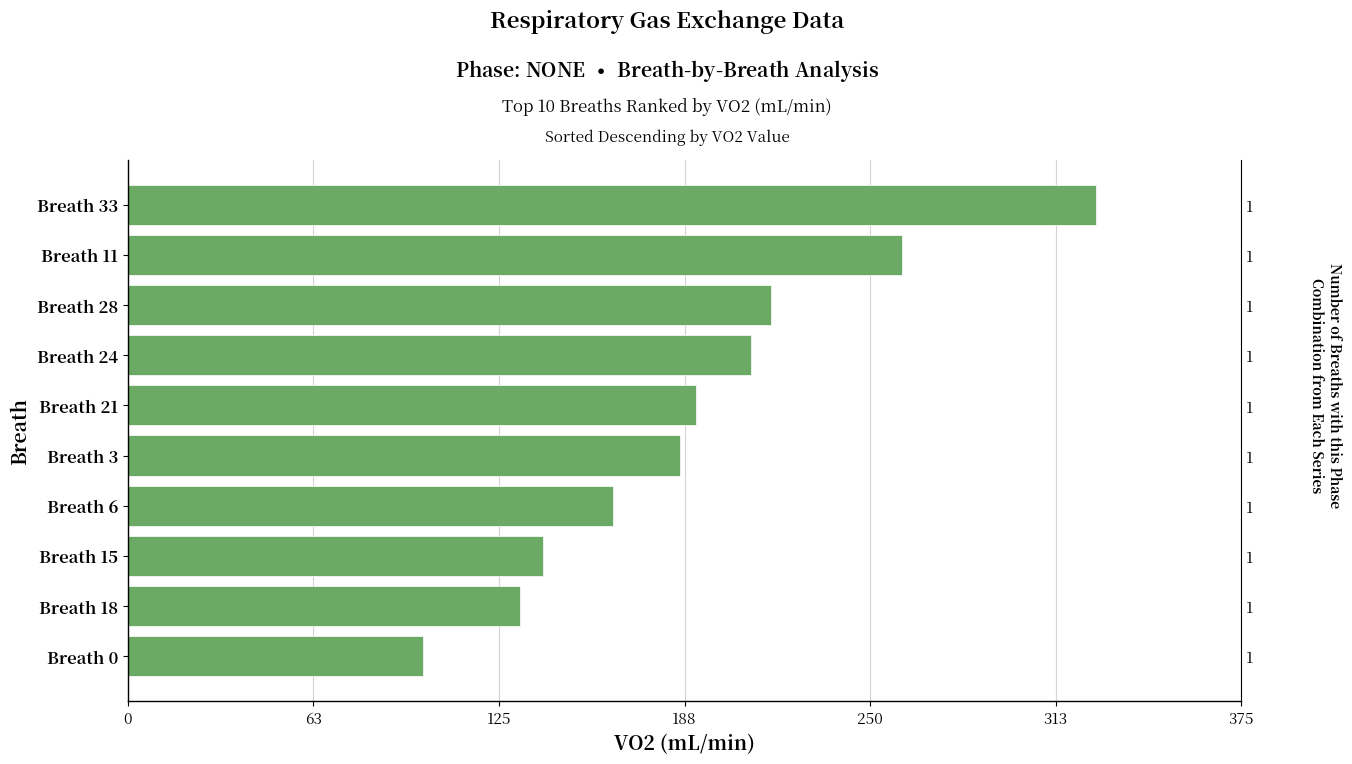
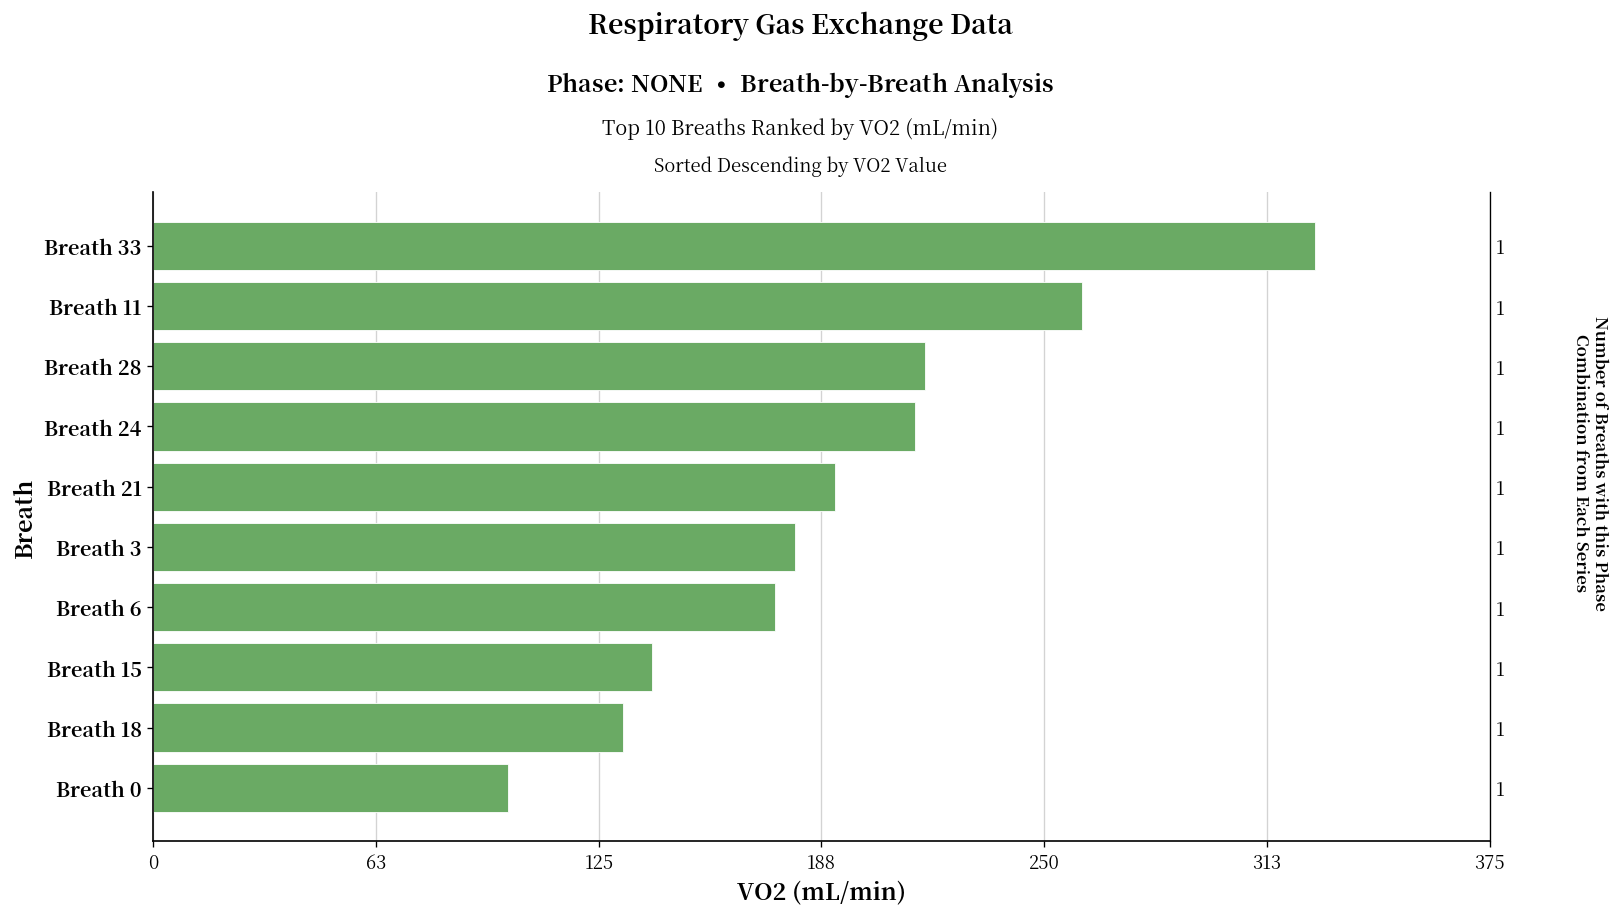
Breath 24: 210 -> 214
Breath 3: 186 -> 180
Breath 6: 164 -> 175
